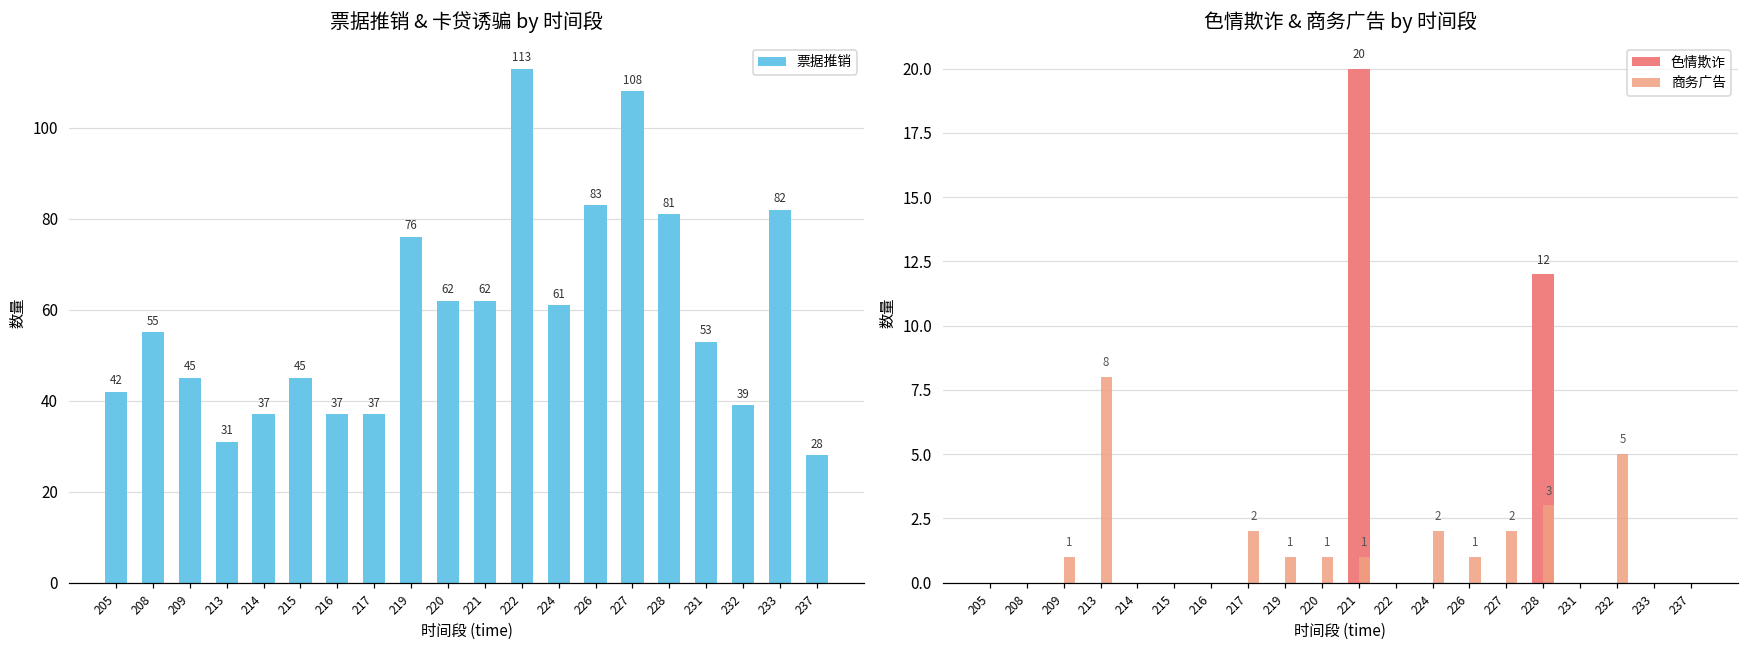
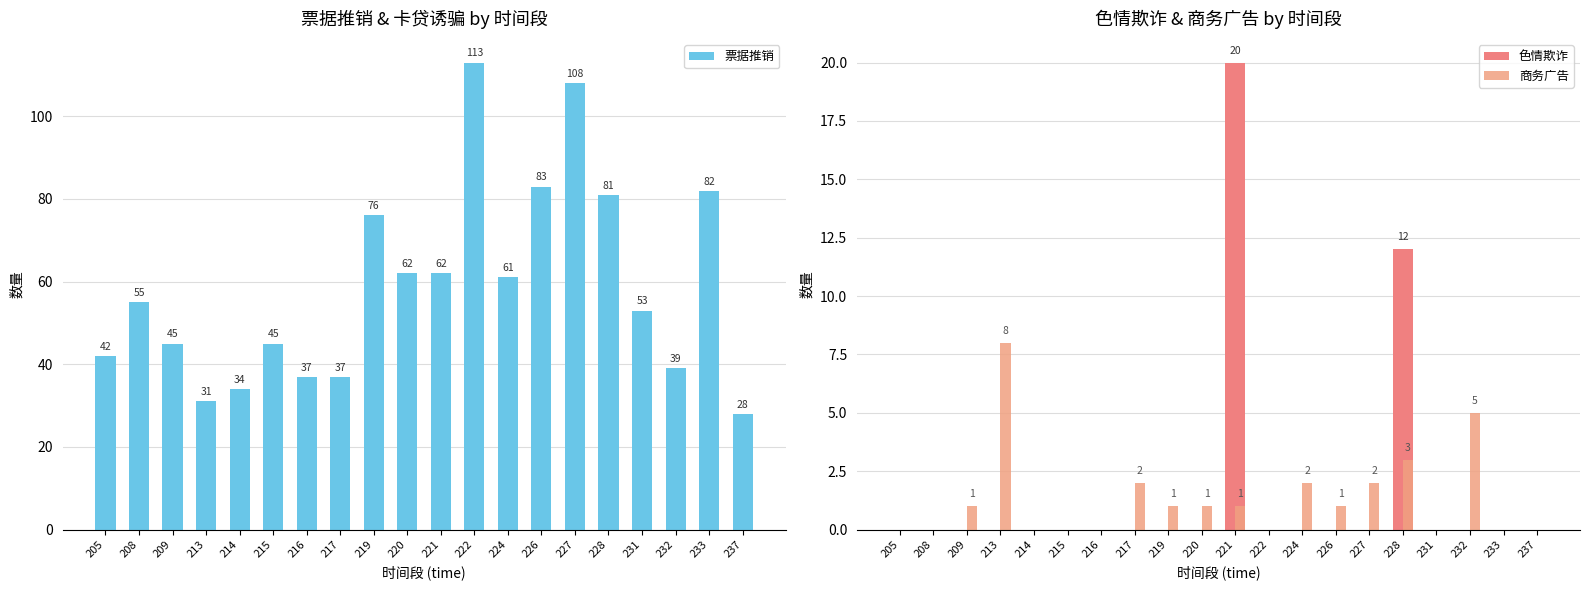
票据推销 & 卡贷诱骗 by 时间段, 214: 37 -> 34
